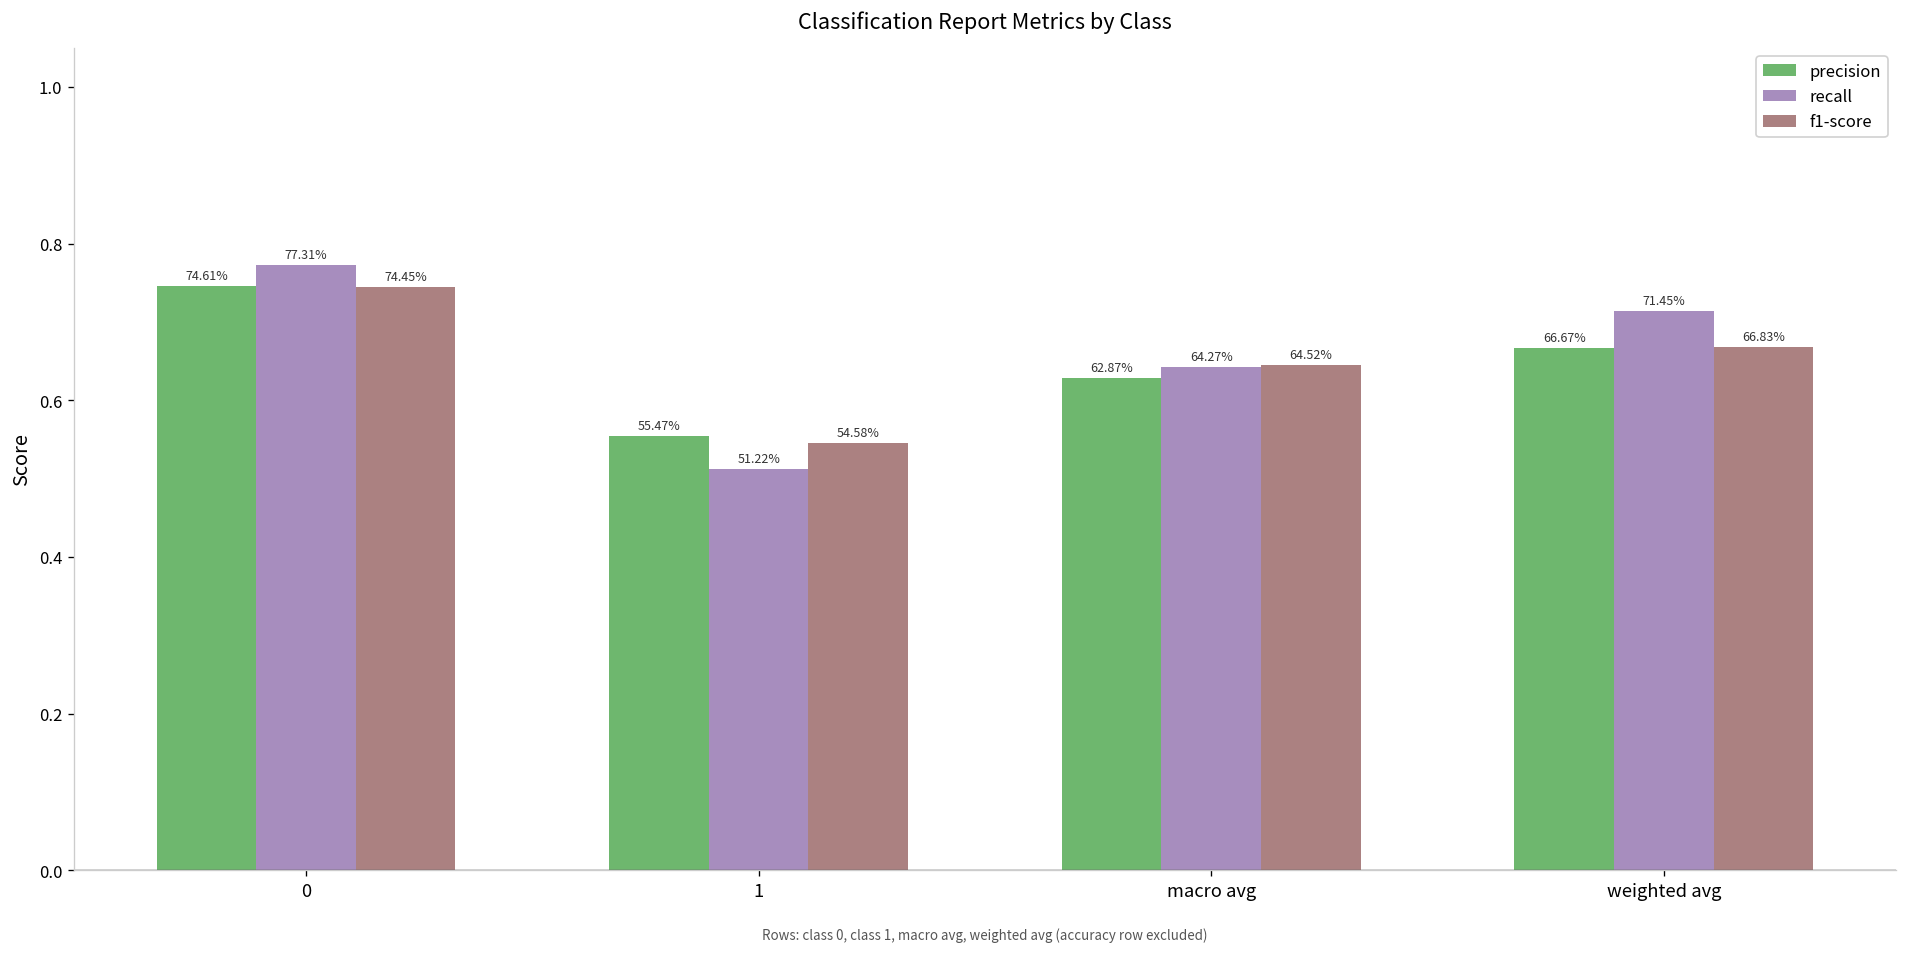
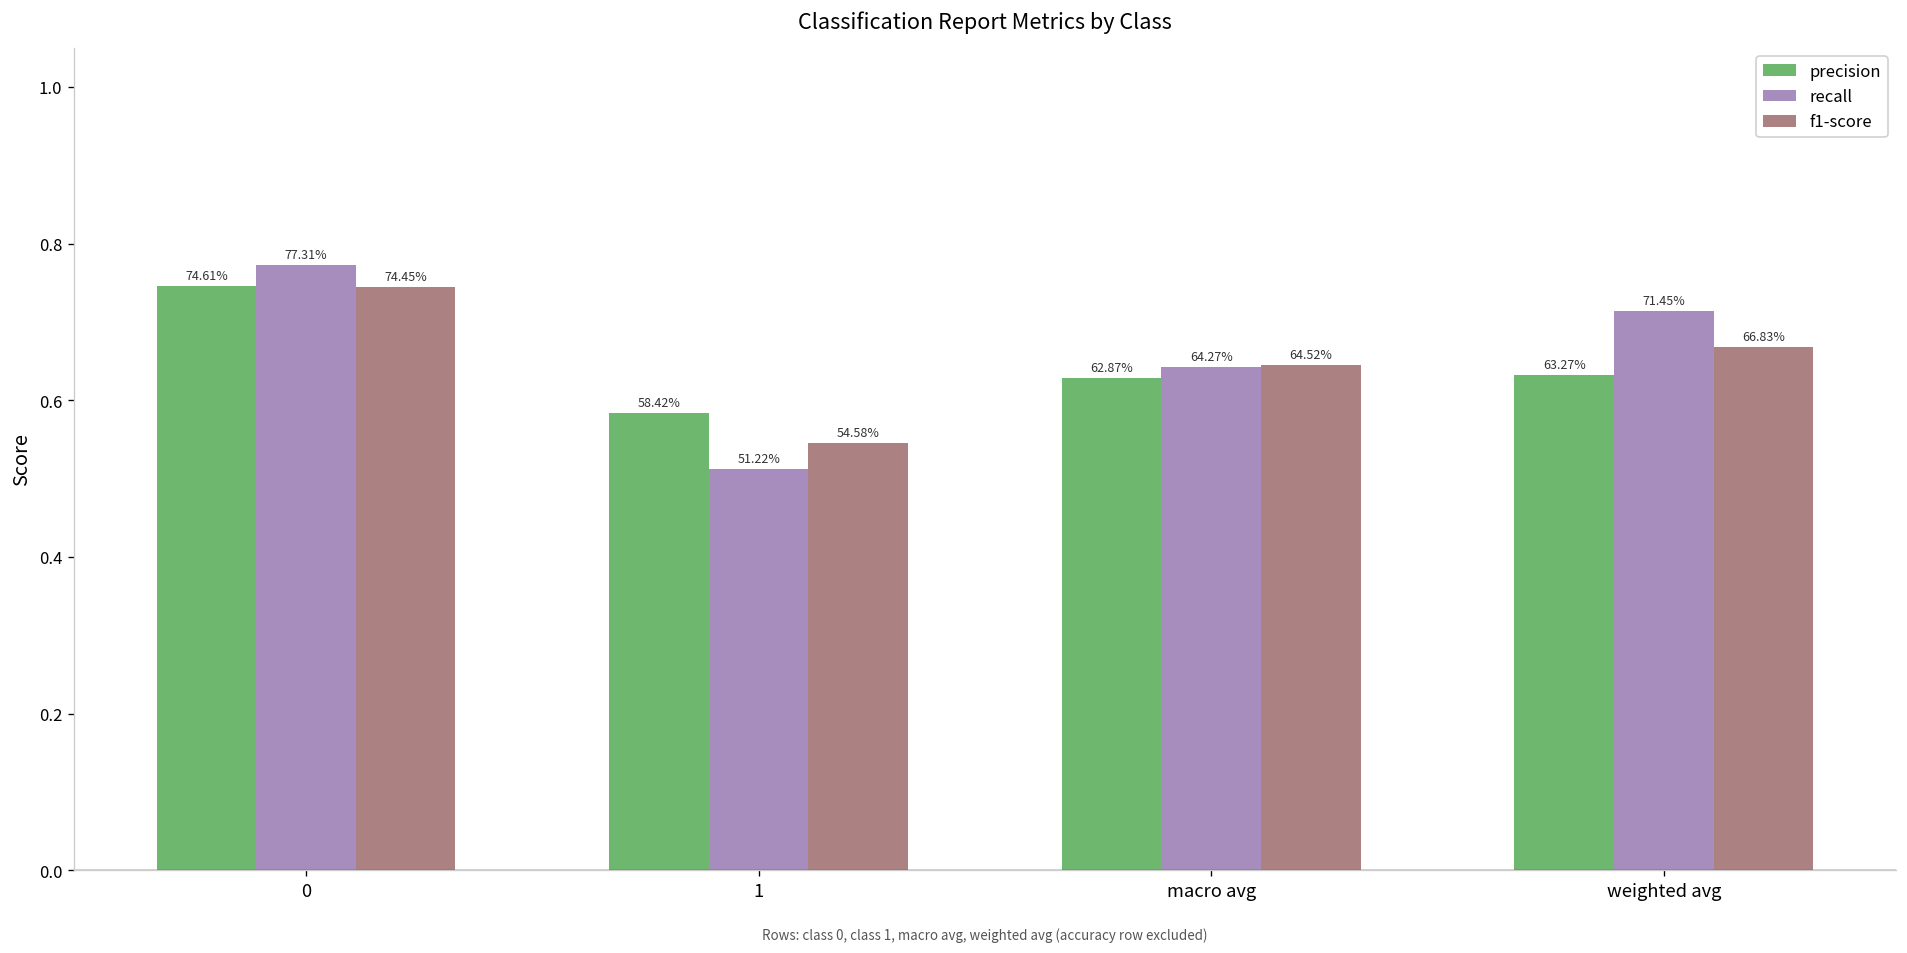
precision, 1: 55.47% -> 58.42%
precision, weighted avg: 66.67% -> 63.27%
